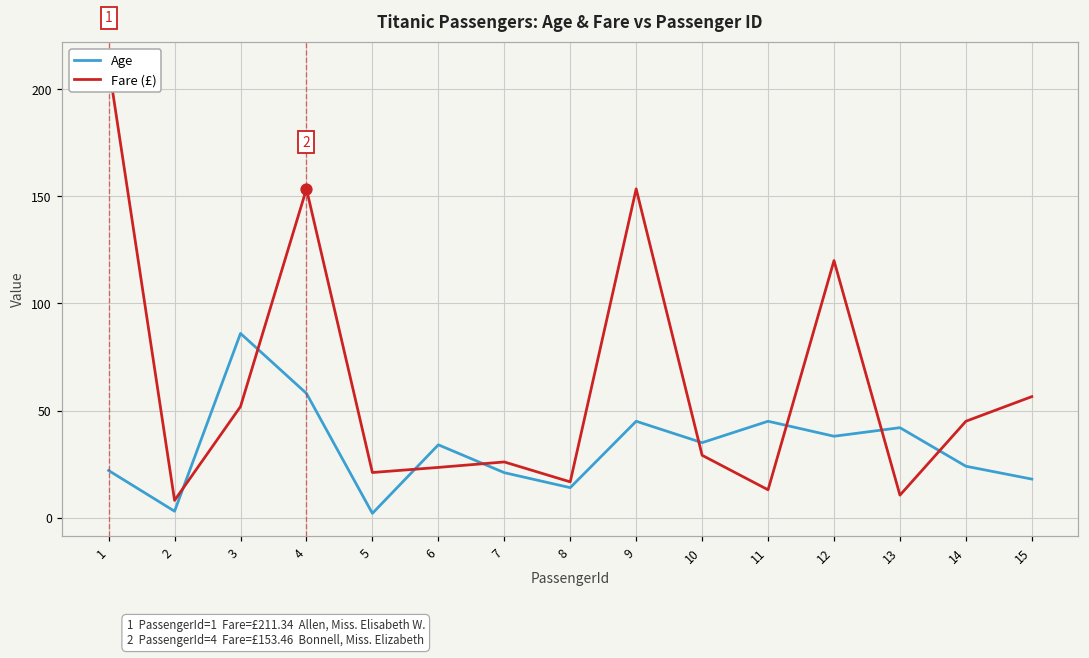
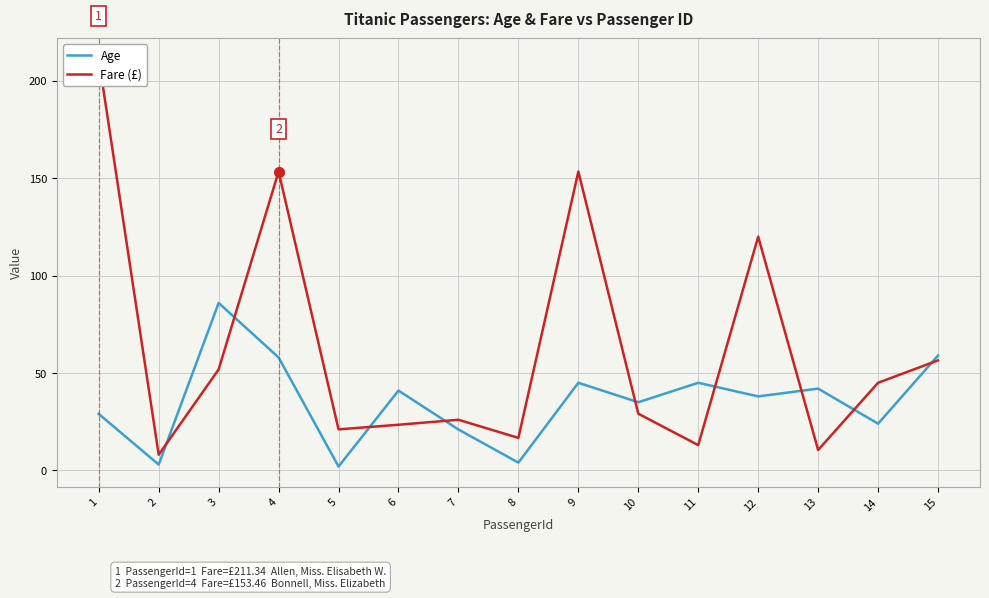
Age, 1: 22 -> 29
Age, 6: 34 -> 41
Age, 8: 14 -> 4
Age, 15: 18 -> 59
